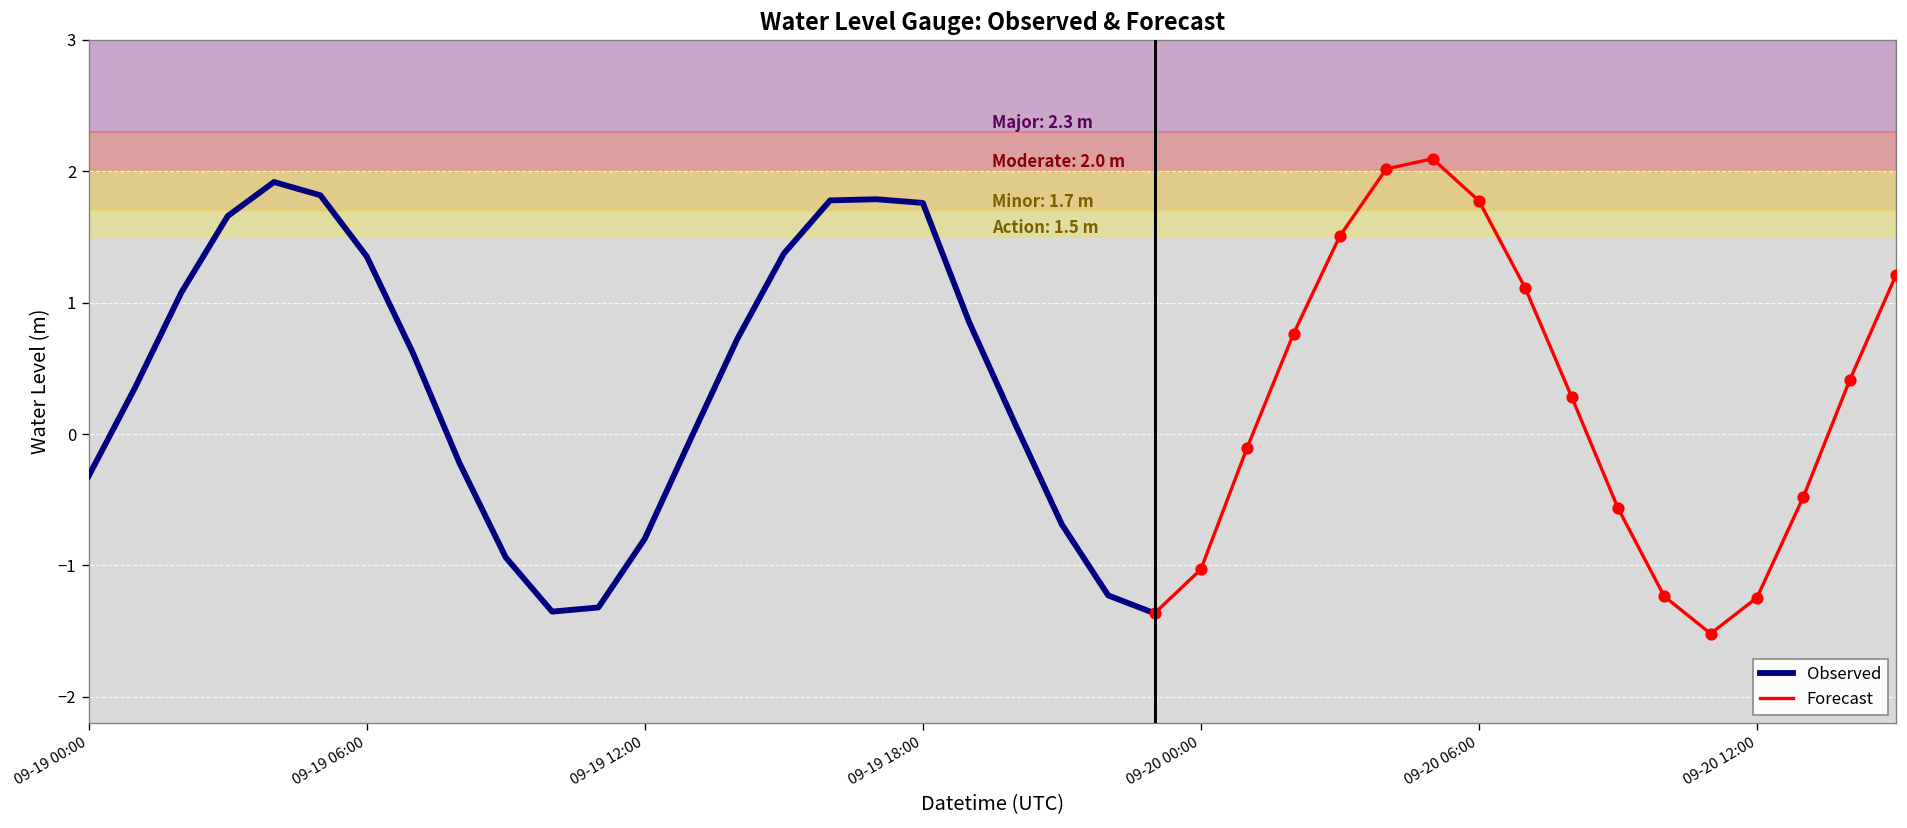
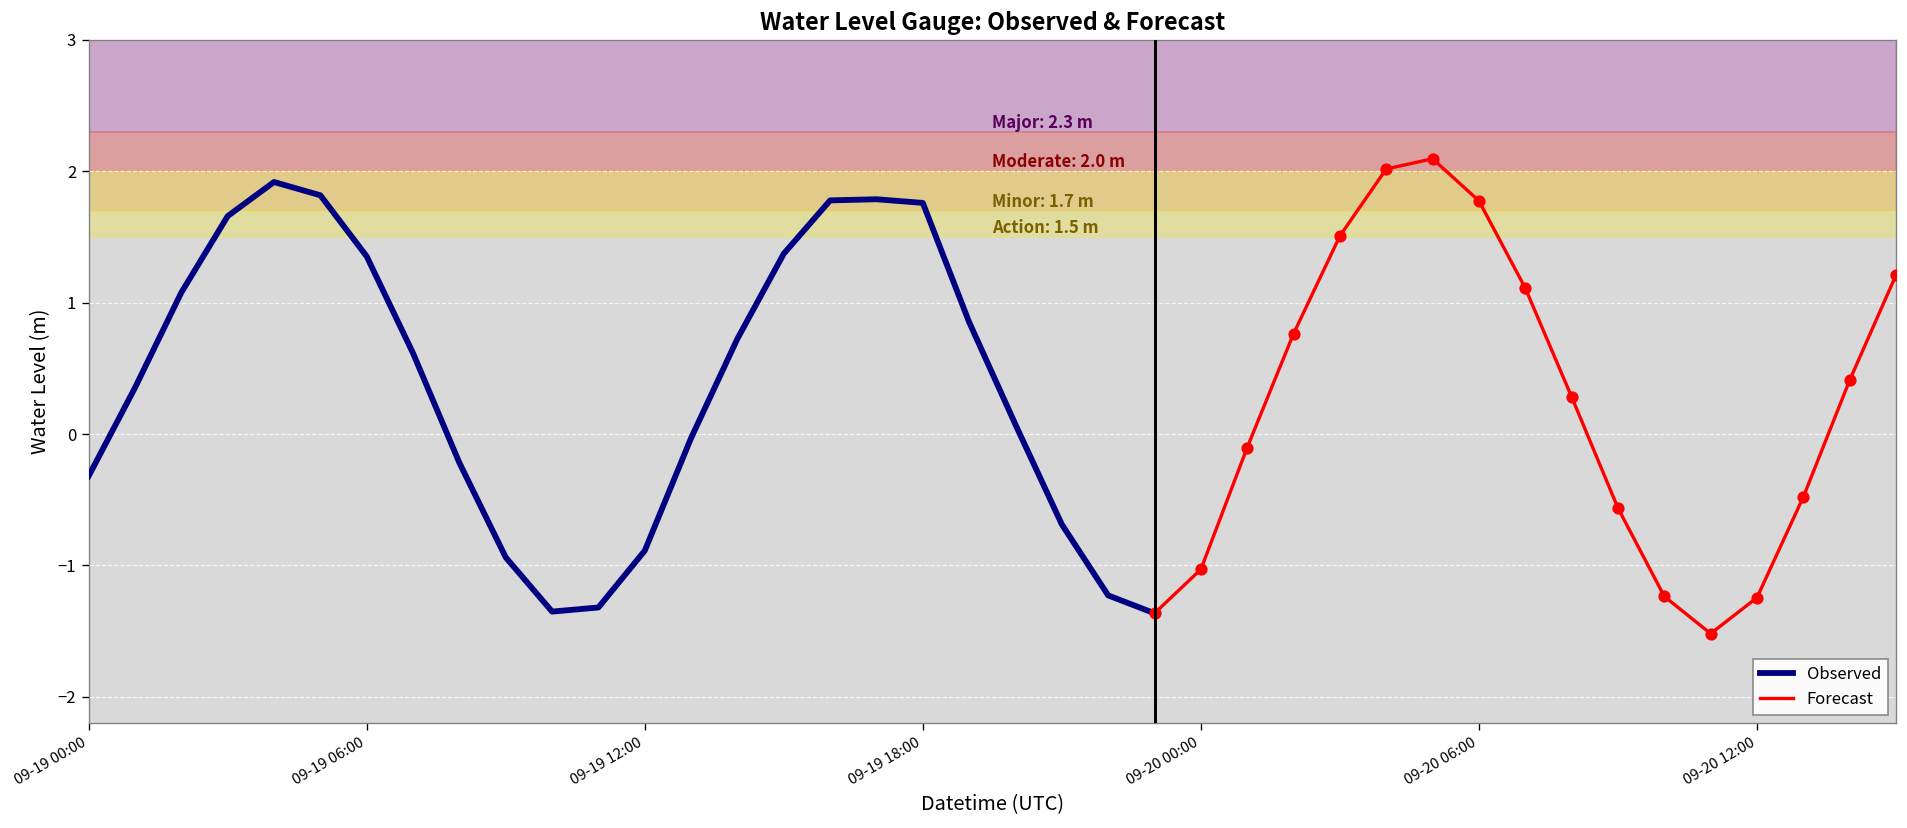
Observed, 09-19 12:00: -0.80 -> -0.89
